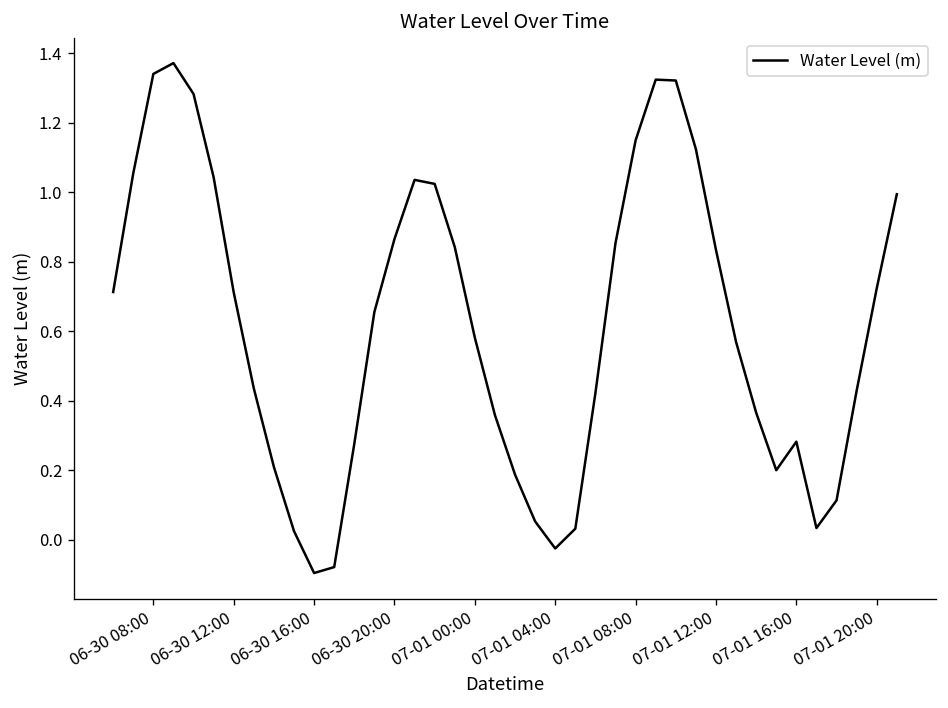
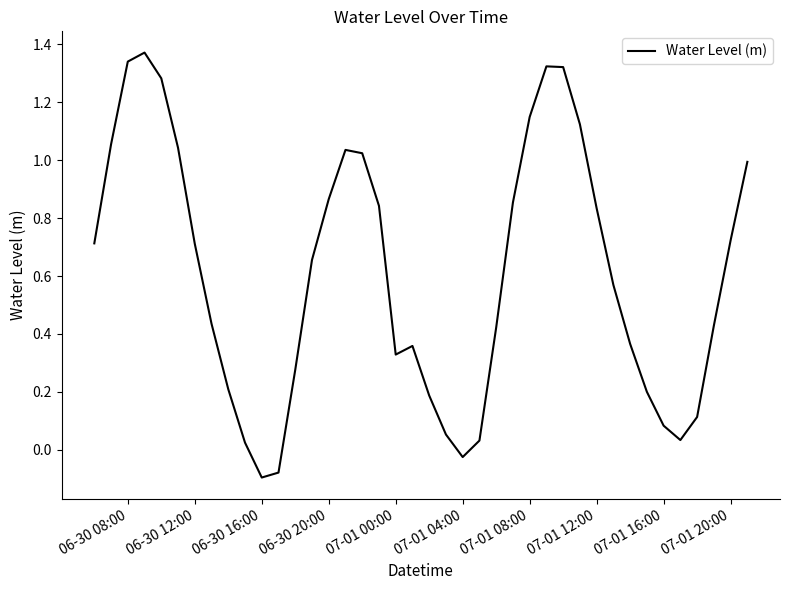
07-01 00:00: 0.58 -> 0.33
07-01 16:00: 0.28 -> 0.08
